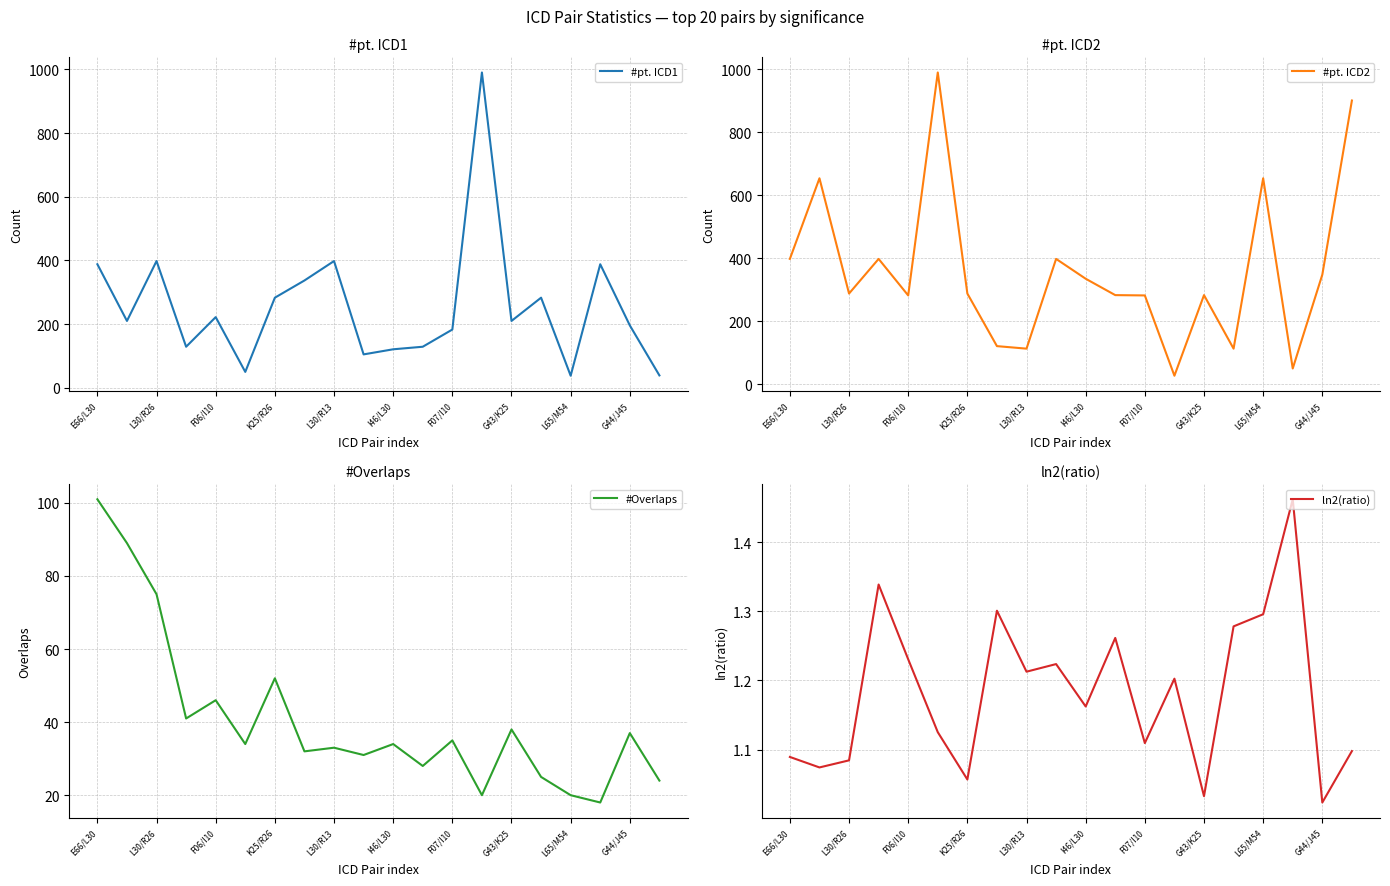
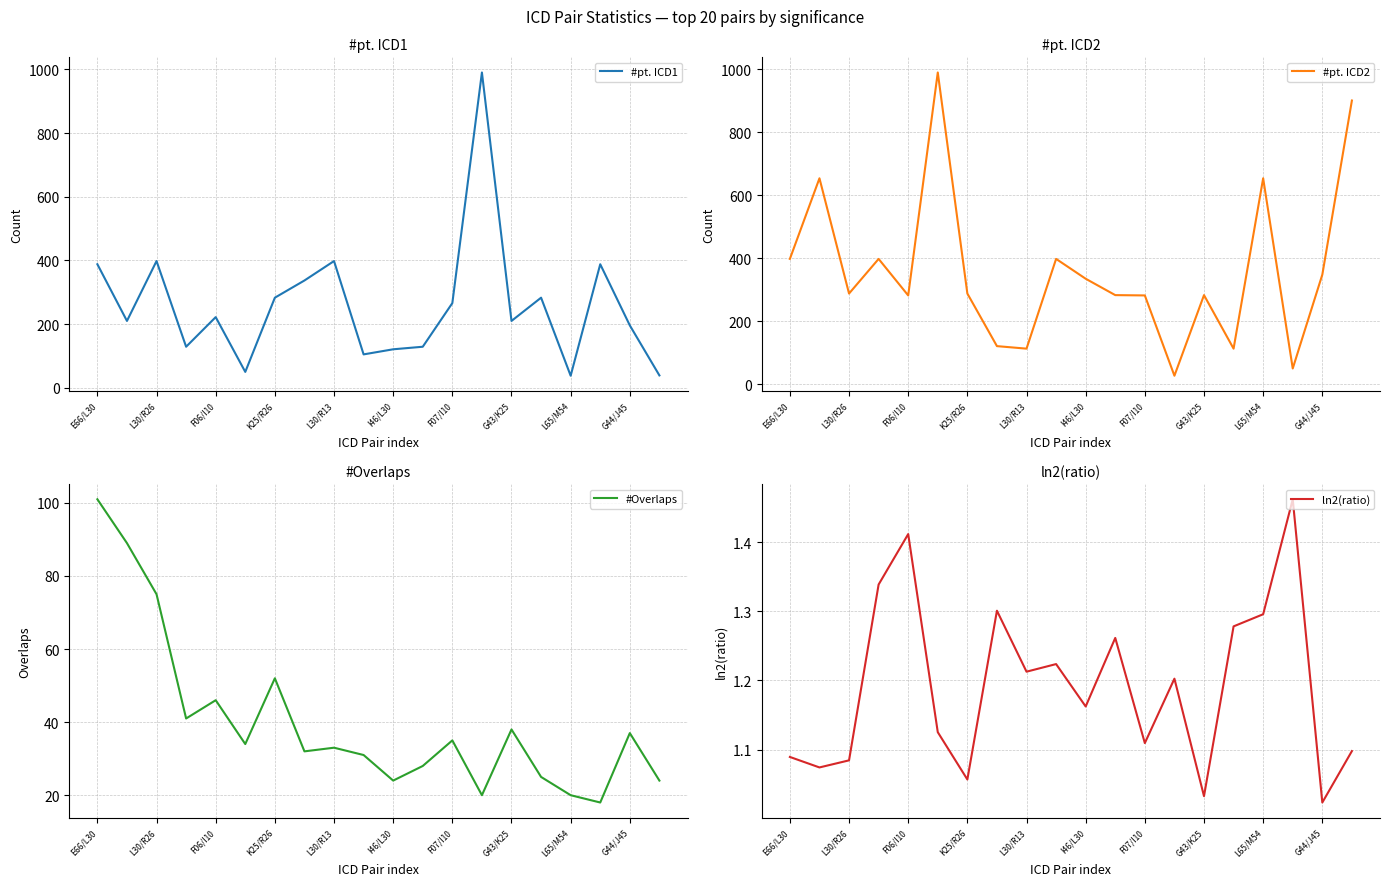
#pt. ICD1, F07/I10: 180 -> 270
#Overlaps, I46/L30: 34 -> 24
ln2(ratio), F06/I10: 1.23 -> 1.41
